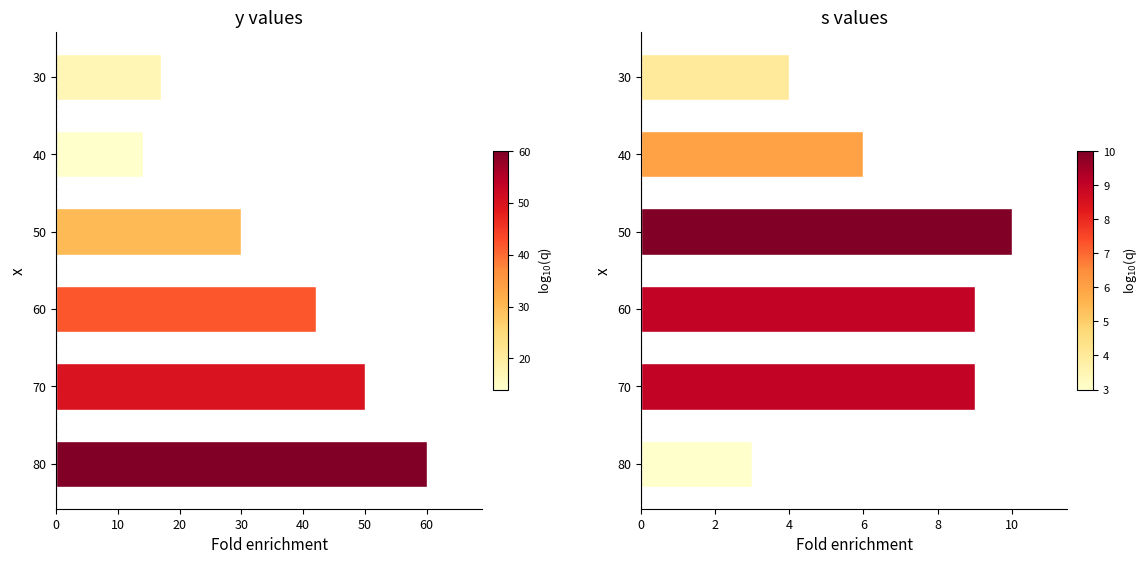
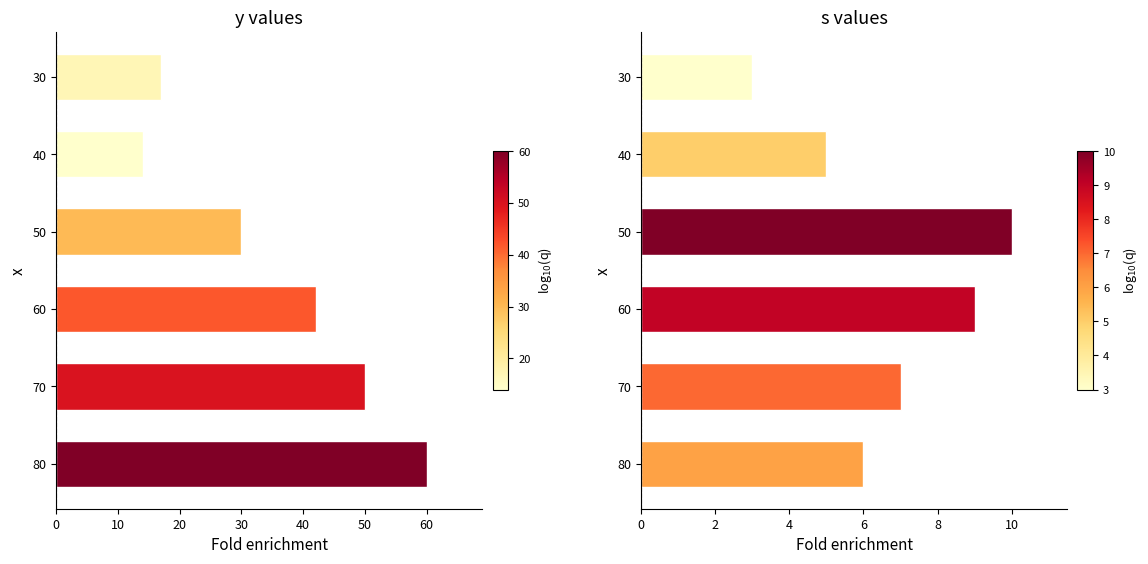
s values, 30: 4 -> 3
s values, 40: 6 -> 5
s values, 70: 9 -> 7
s values, 80: 3 -> 6
